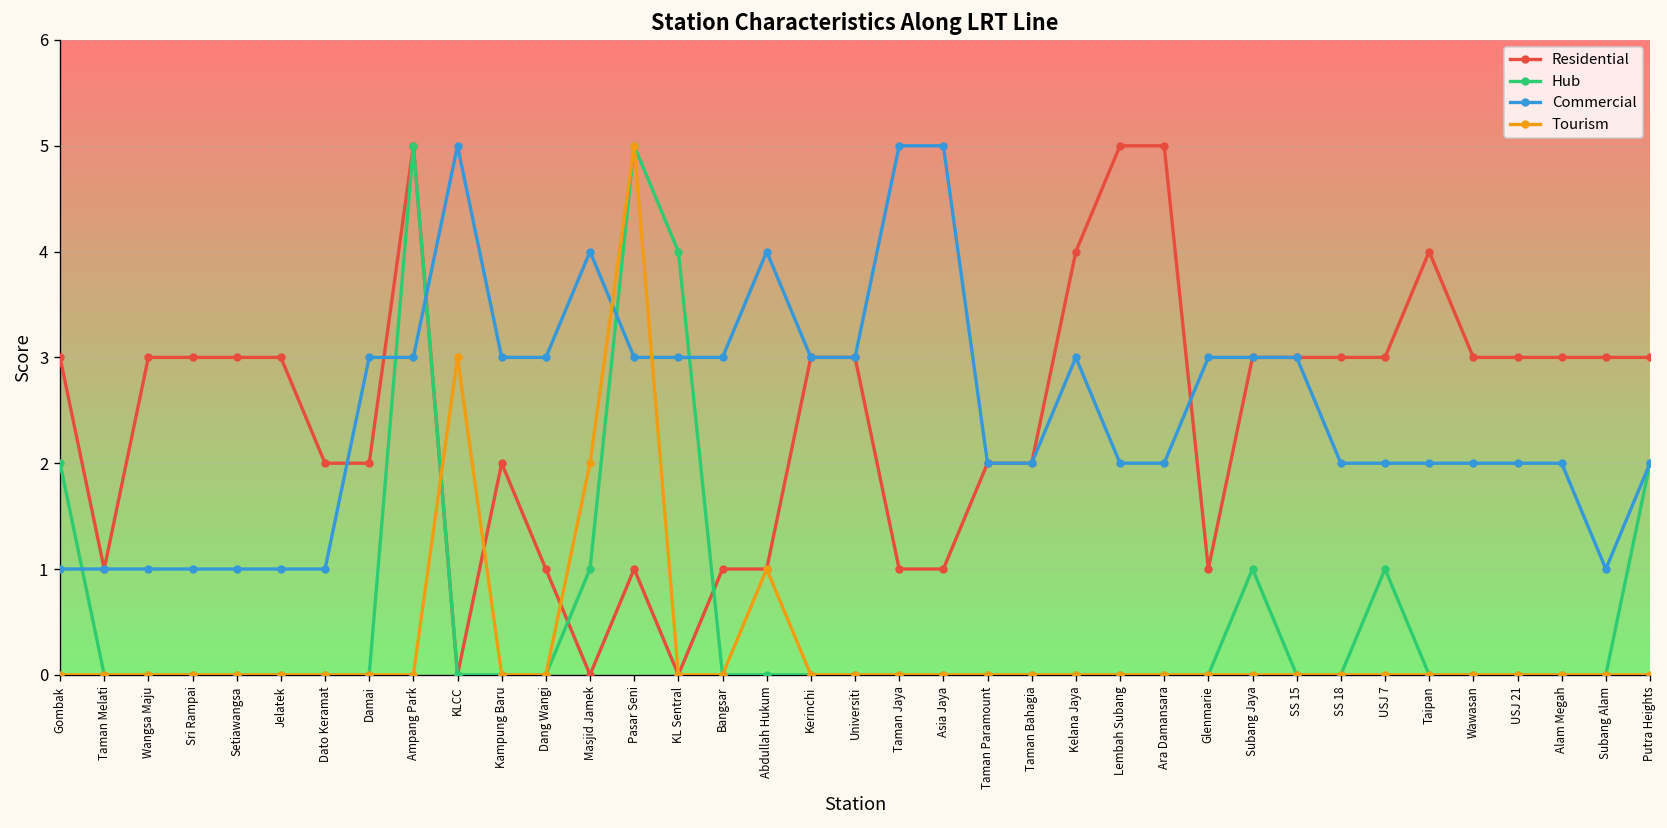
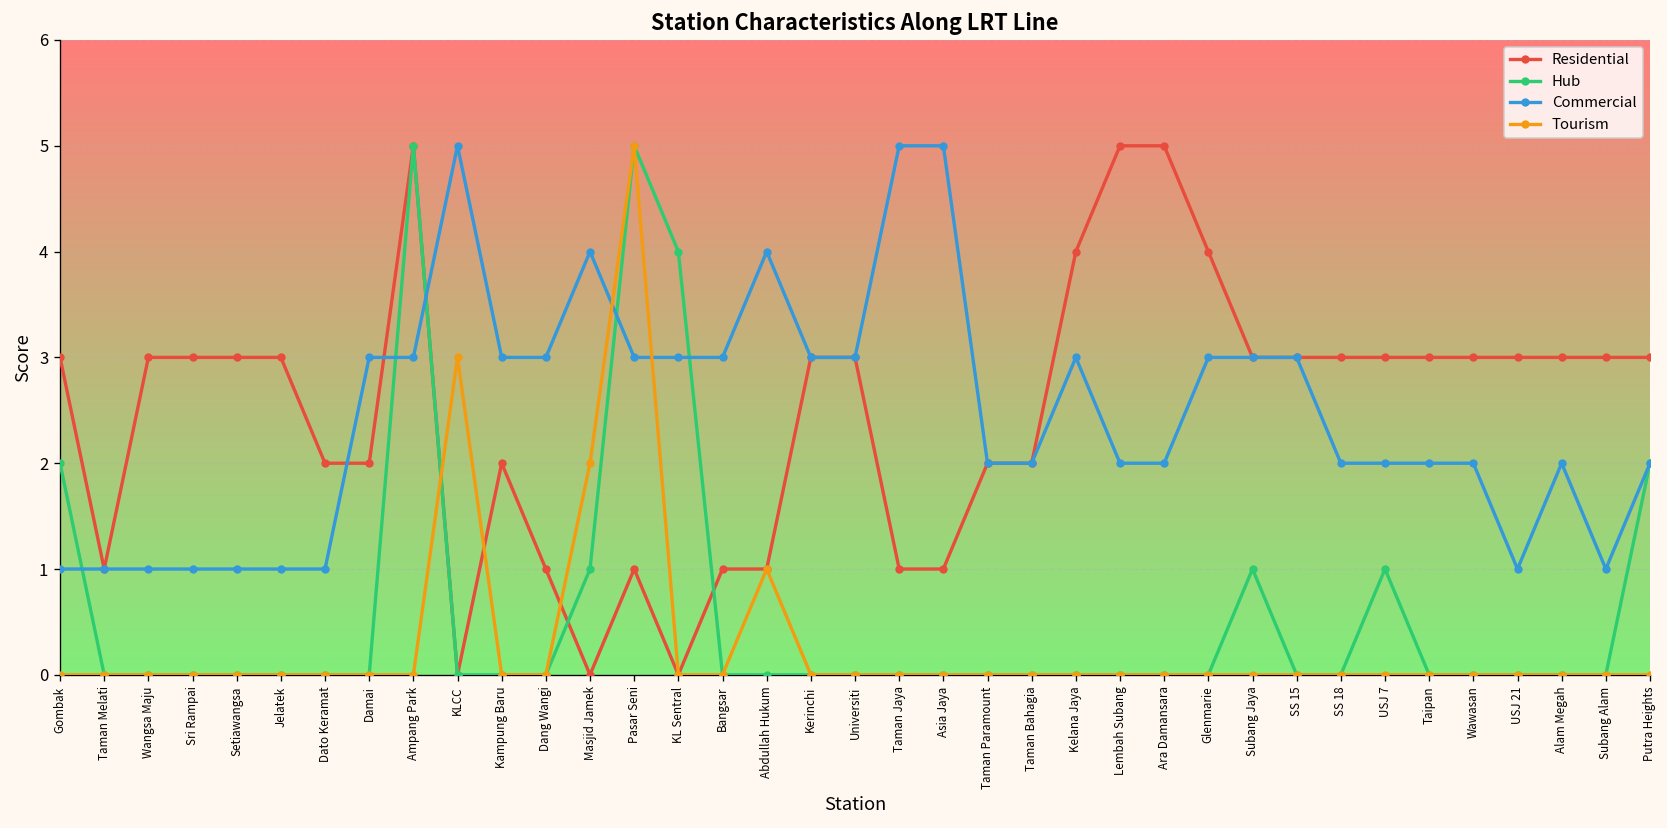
Residential, Glenmarie: 1 -> 4
Residential, Taipan: 4 -> 3
Commercial, USJ 21: 2 -> 1
